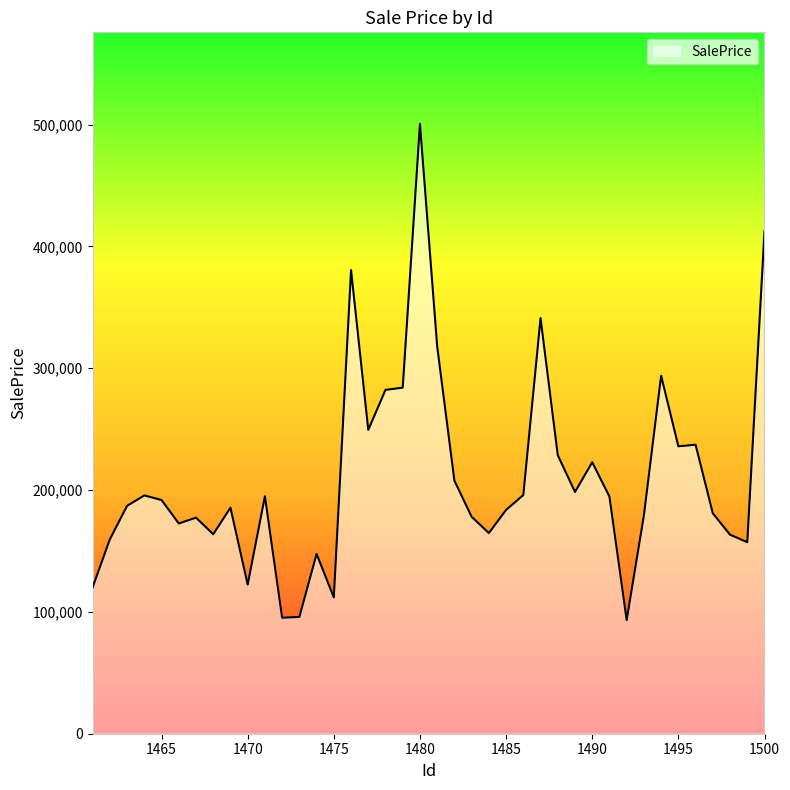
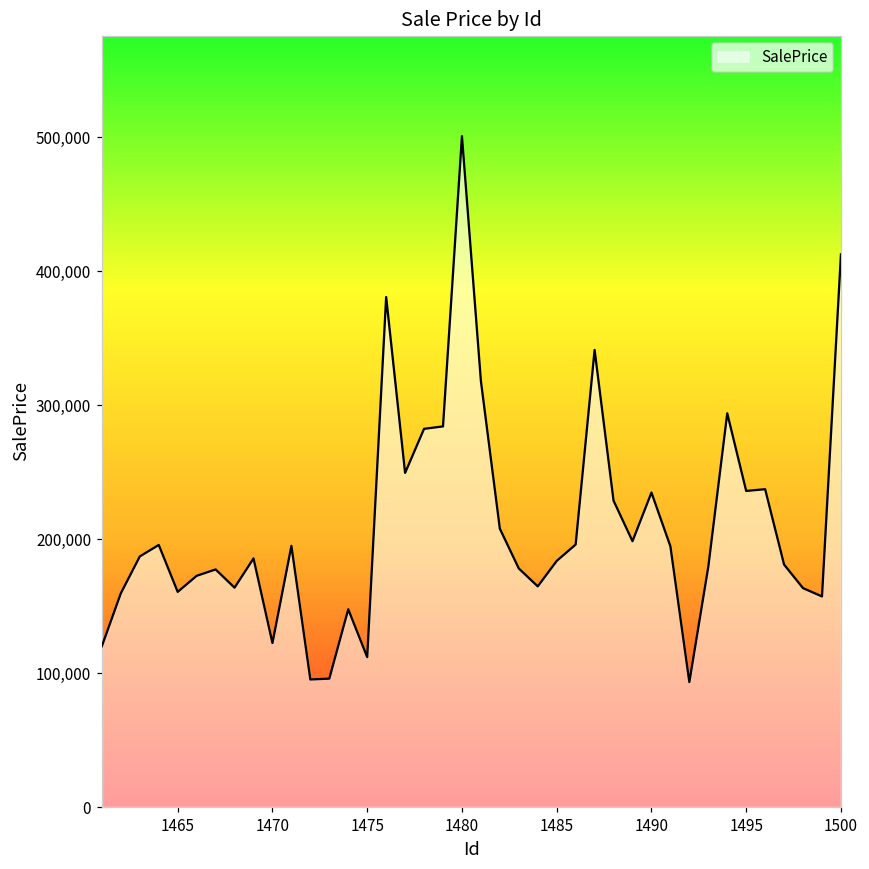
1465: 192,000 -> 161,000
1490: 223,000 -> 235,000
